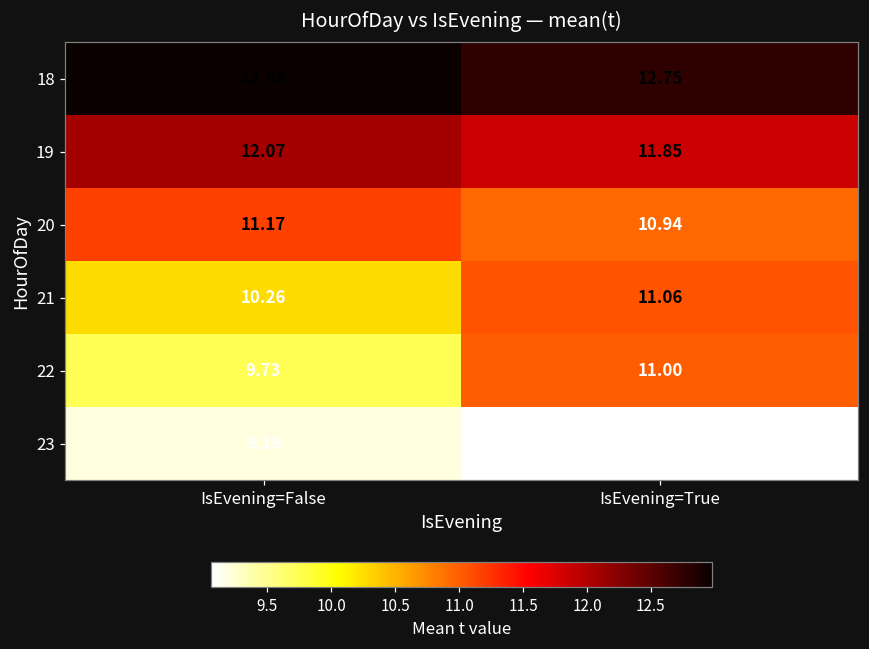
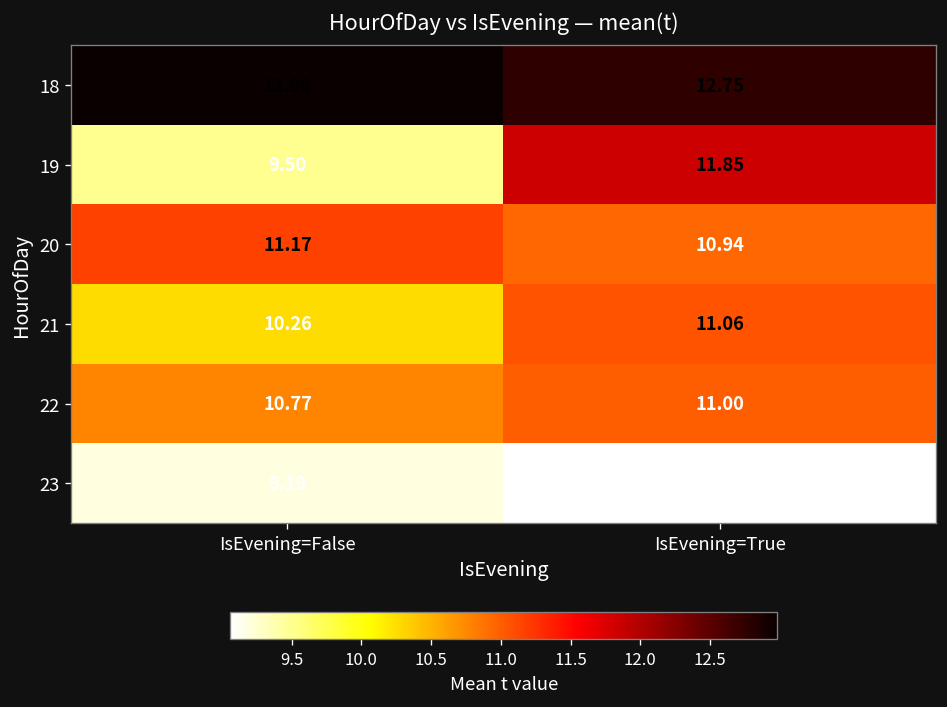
19, IsEvening=False: 12.07 -> 9.50
22, IsEvening=False: 9.73 -> 10.77
